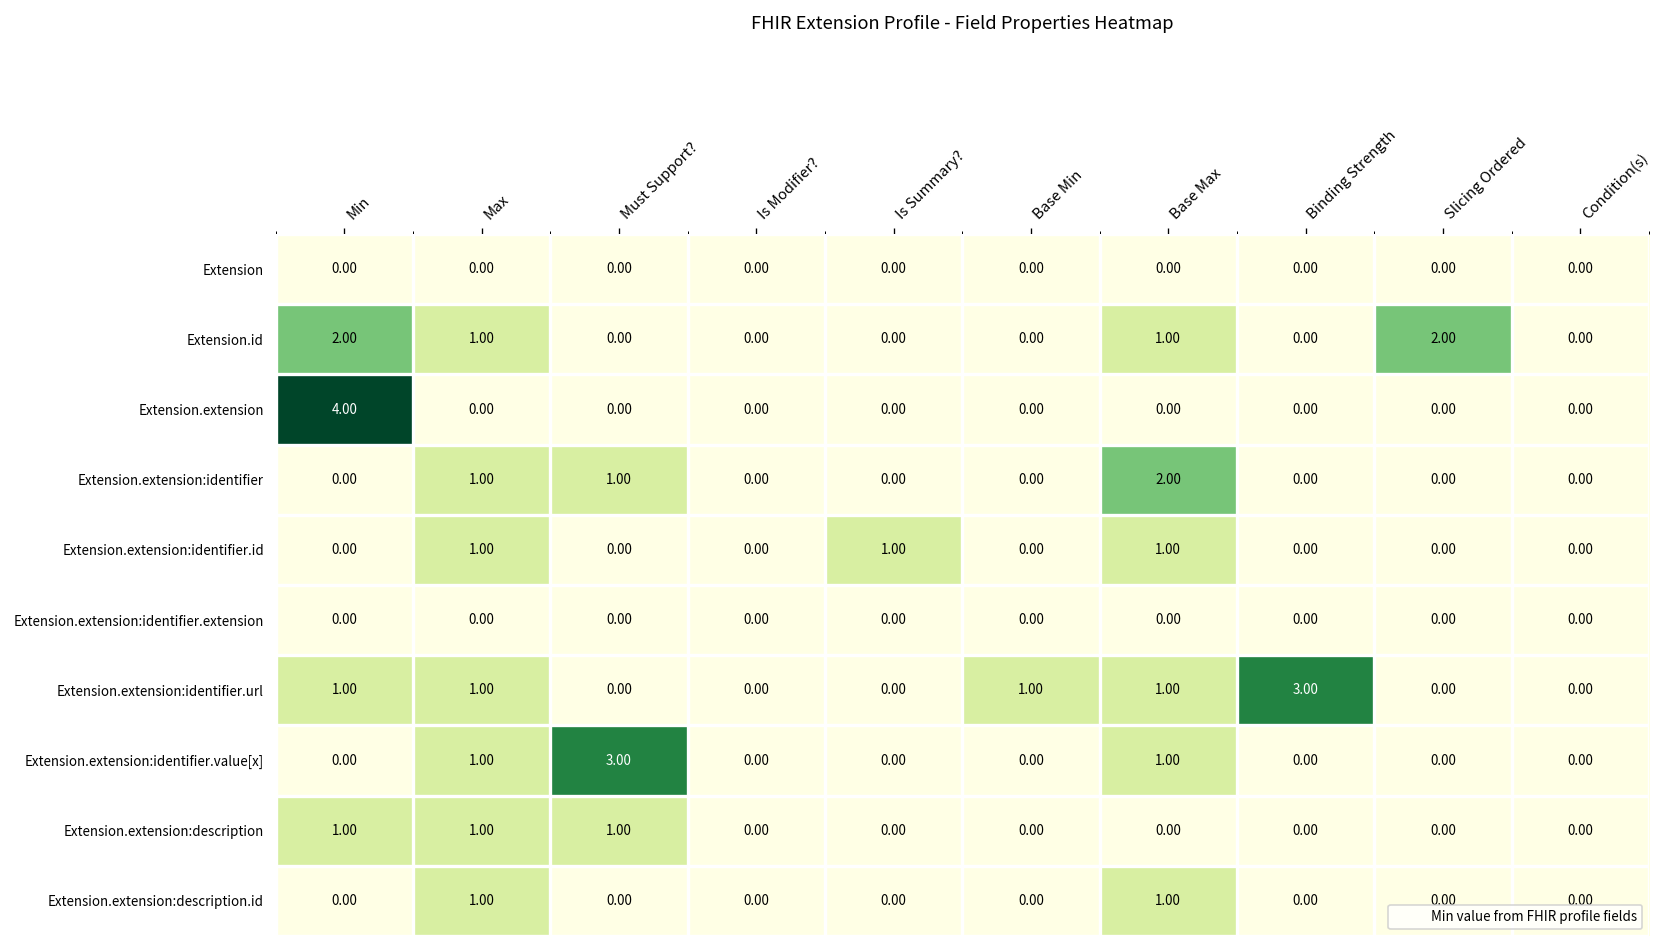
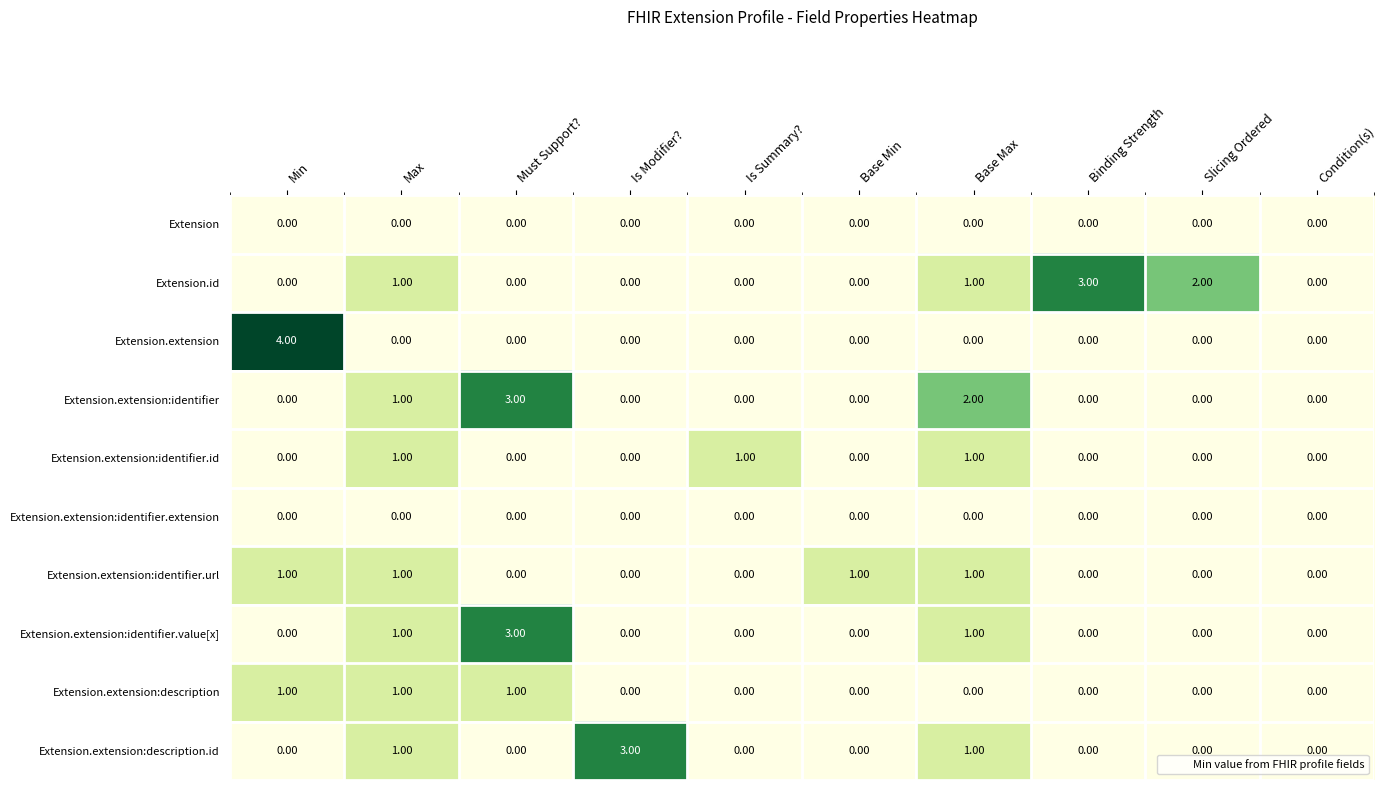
Extension.id, Min: 2.00 -> 0.00
Extension.id, Binding Strength: 0.00 -> 3.00
Extension.extension:identifier, Must Support?: 1.00 -> 3.00
Extension.extension:identifier.url, Binding Strength: 3.00 -> 0.00
Extension.extension:description.id, Is Modifier?: 0.00 -> 3.00
